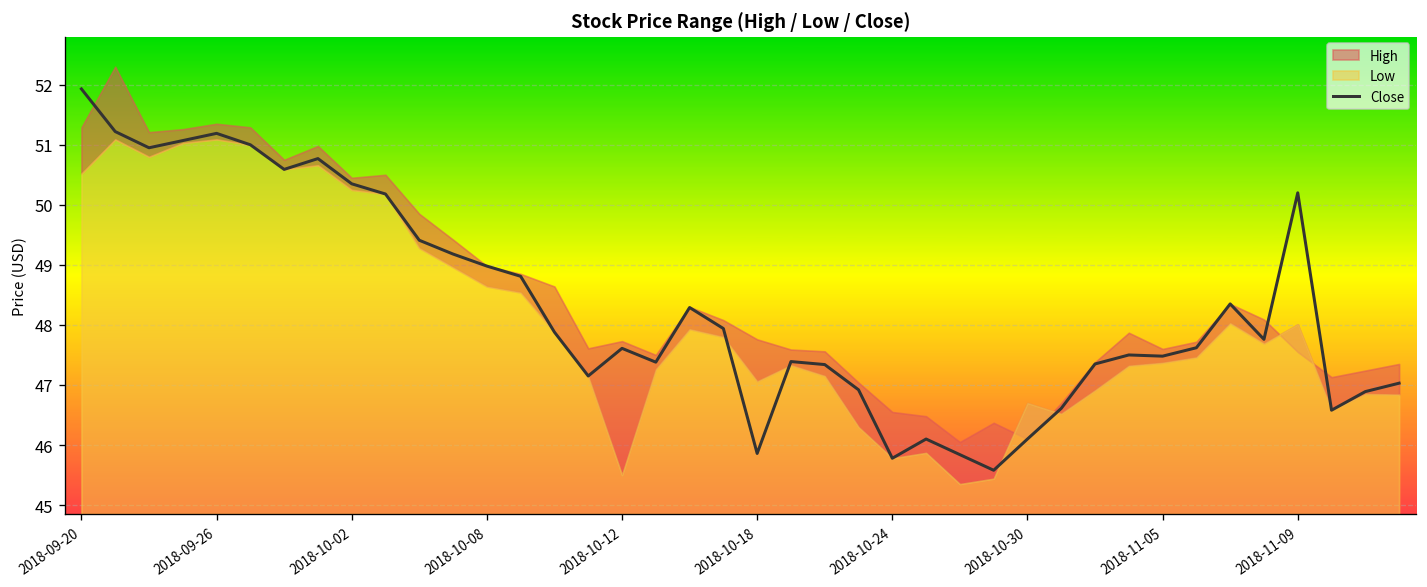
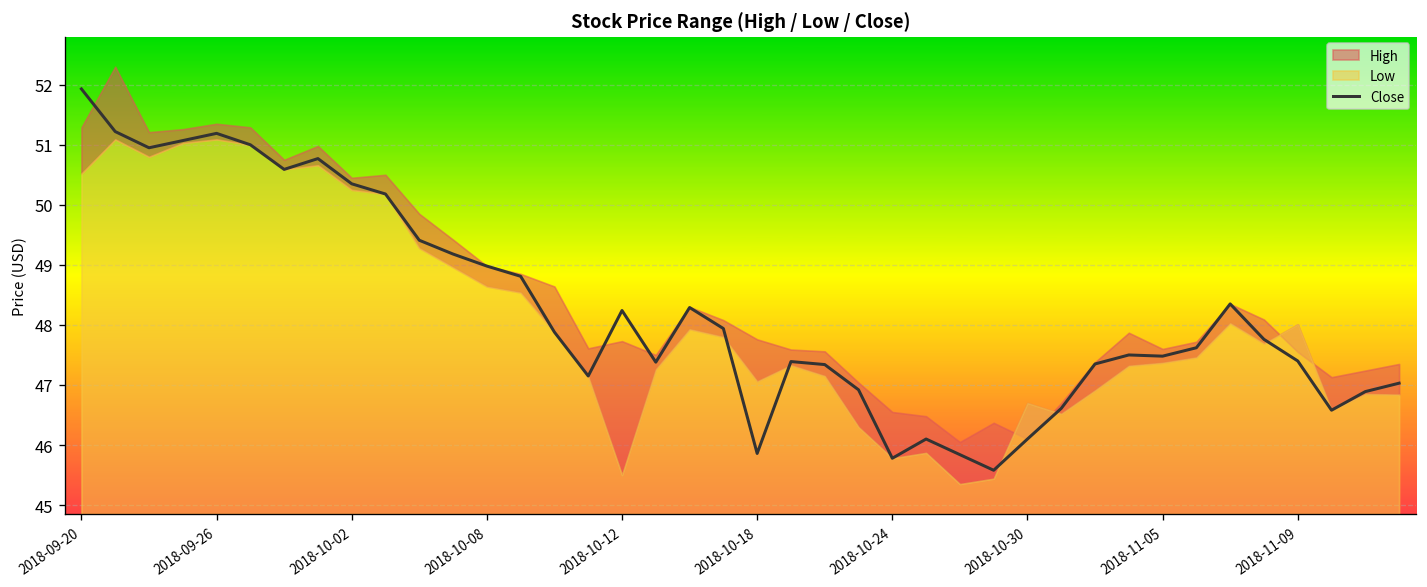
Close, 2018-10-12: 47.6 -> 48.2
Close, 2018-11-09: 50.2 -> 47.4
